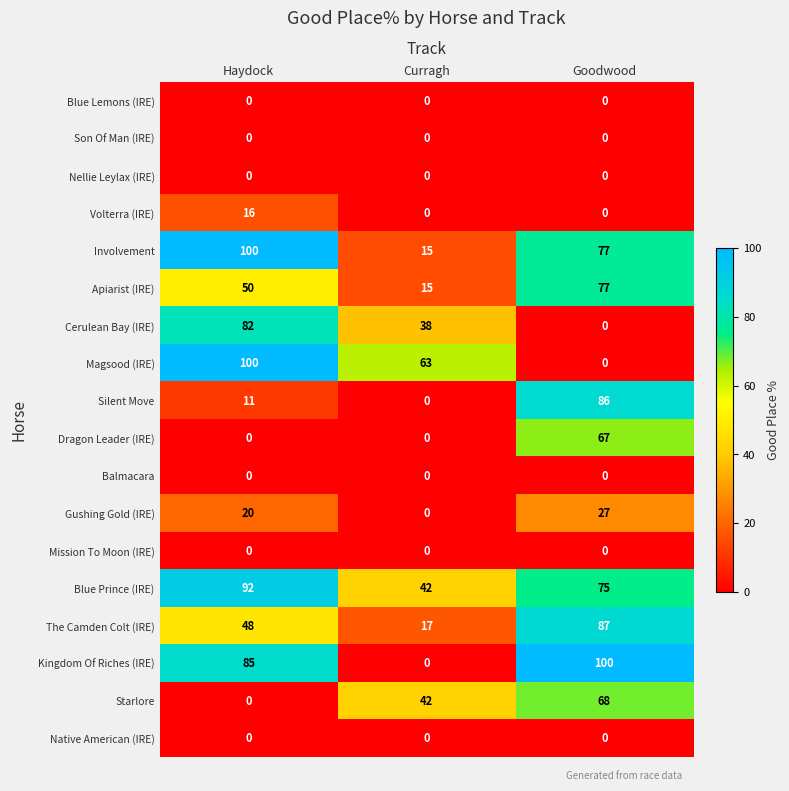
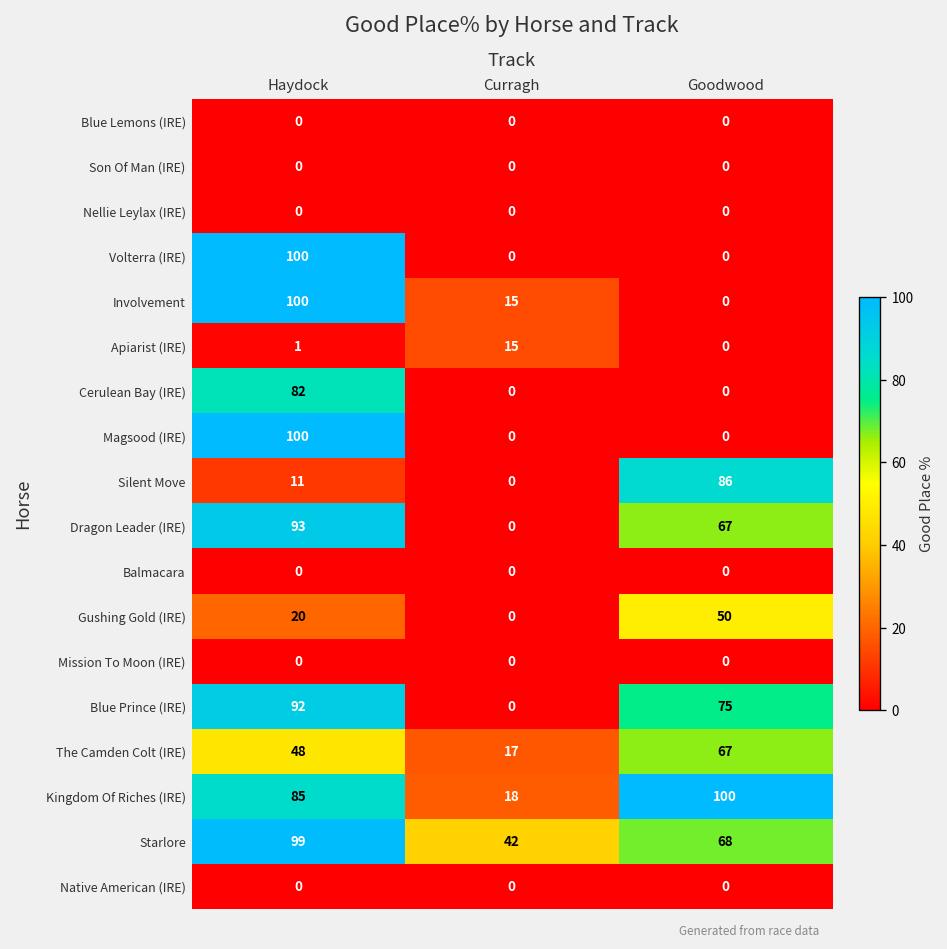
Volterra (IRE), Haydock: 16 -> 100
Involvement, Goodwood: 77 -> 0
Apiarist (IRE), Haydock: 50 -> 1
Apiarist (IRE), Goodwood: 77 -> 0
Cerulean Bay (IRE), Curragh: 38 -> 0
Magsood (IRE), Curragh: 63 -> 0
Dragon Leader (IRE), Haydock: 0 -> 93
Gushing Gold (IRE), Goodwood: 27 -> 50
Blue Prince (IRE), Curragh: 42 -> 0
The Camden Colt (IRE), Goodwood: 87 -> 67
Kingdom Of Riches (IRE), Curragh: 0 -> 18
Starlore, Haydock: 0 -> 99
